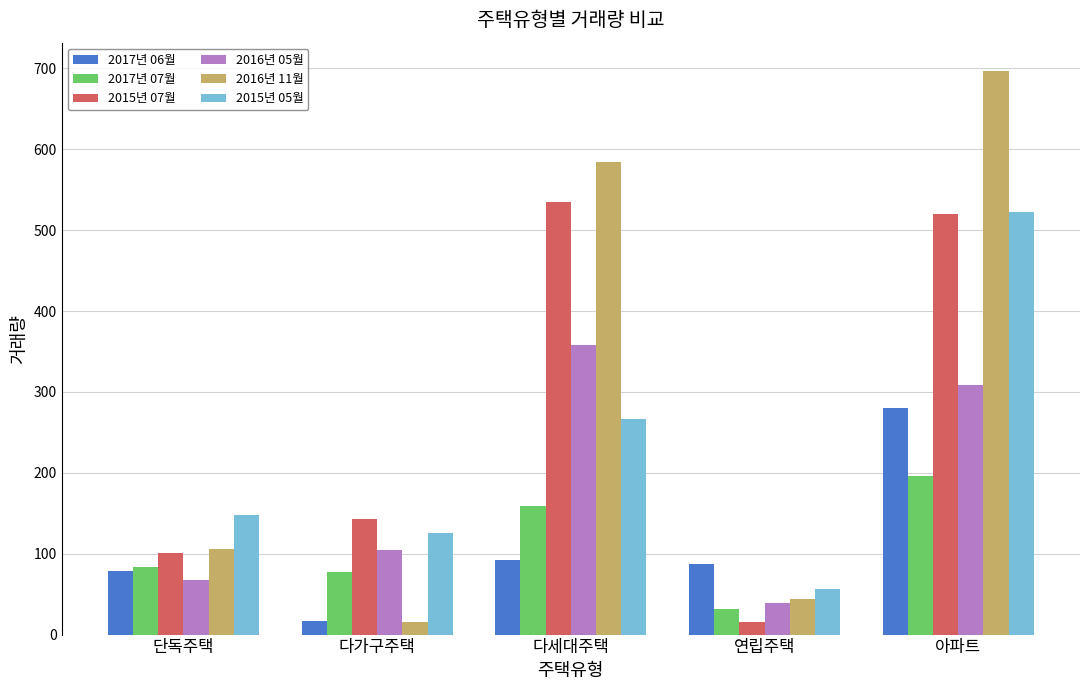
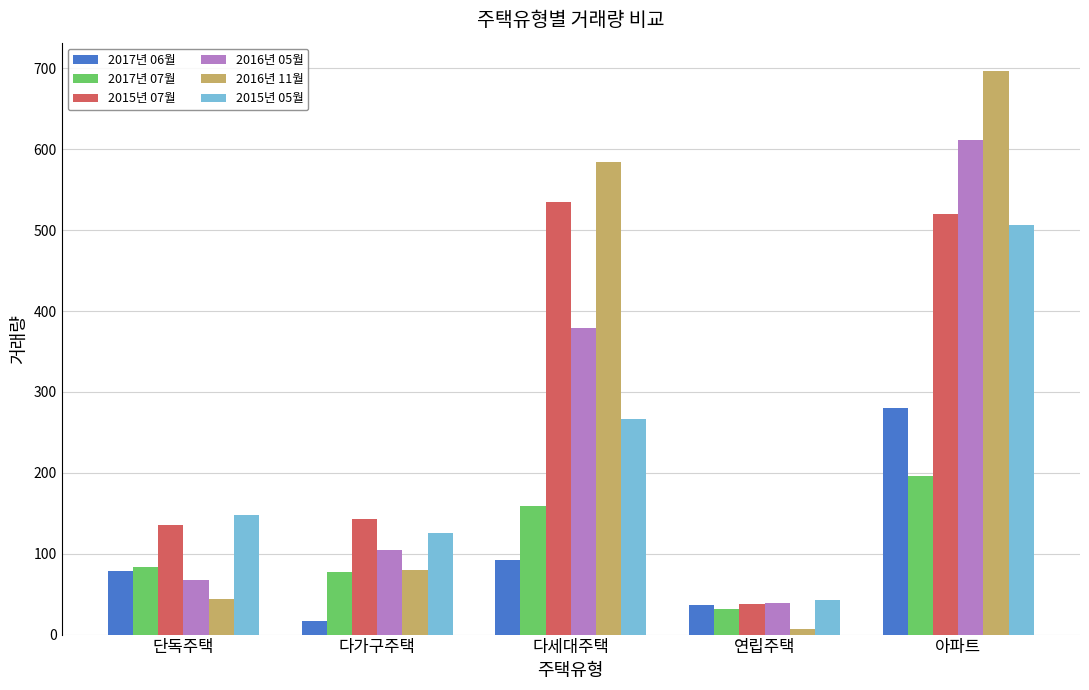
2015년 07월, 단독주택: 100 -> 140
2016년 11월, 단독주택: 110 -> 40
2016년 11월, 다가구주택: 20 -> 80
2016년 05월, 다세대주택: 360 -> 380
2017년 06월, 연립주택: 90 -> 40
2015년 07월, 연립주택: 20 -> 40
2016년 11월, 연립주택: 40 -> 10
2015년 05월, 연립주택: 60 -> 40
2016년 05월, 아파트: 310 -> 610
2015년 05월, 아파트: 520 -> 510
